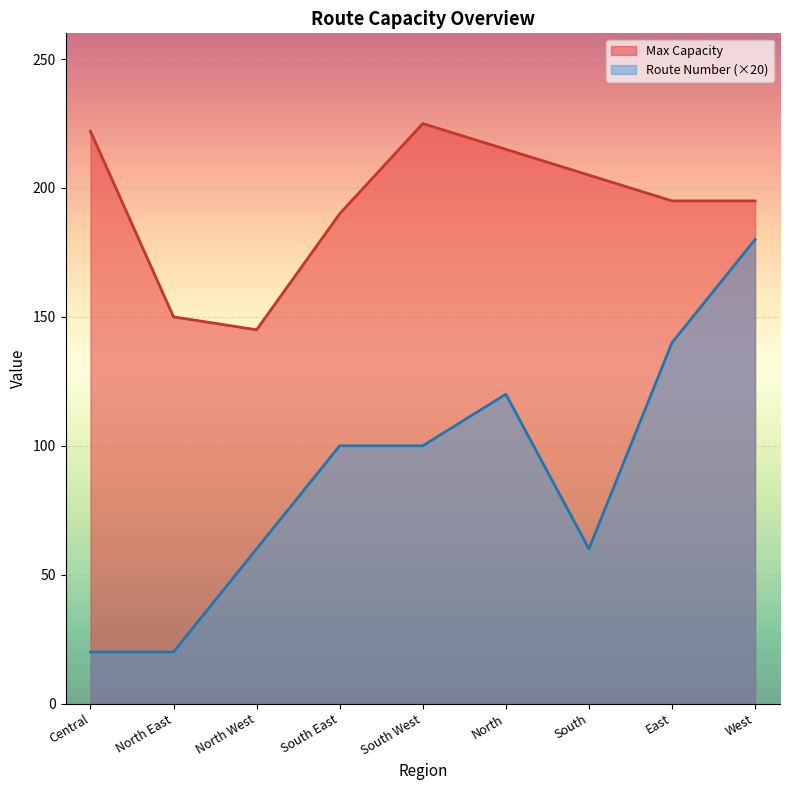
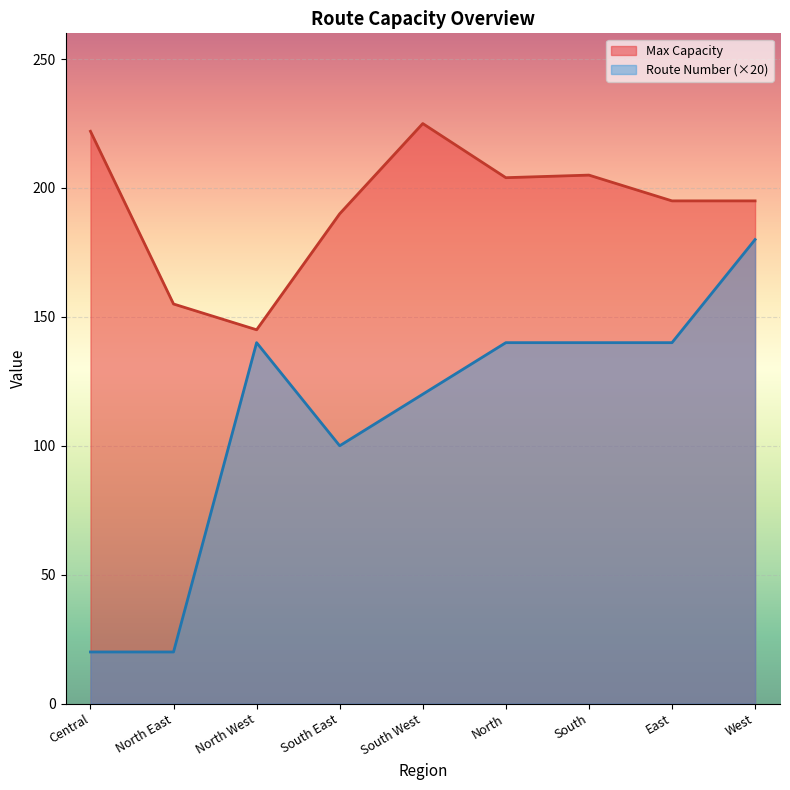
Max Capacity, North East: 150 -> 155
Route Number (×20), North West: 60 -> 140
Route Number (×20), South West: 100 -> 120
Max Capacity, North: 215 -> 204
Route Number (×20), North: 120 -> 140
Route Number (×20), South: 60 -> 140
